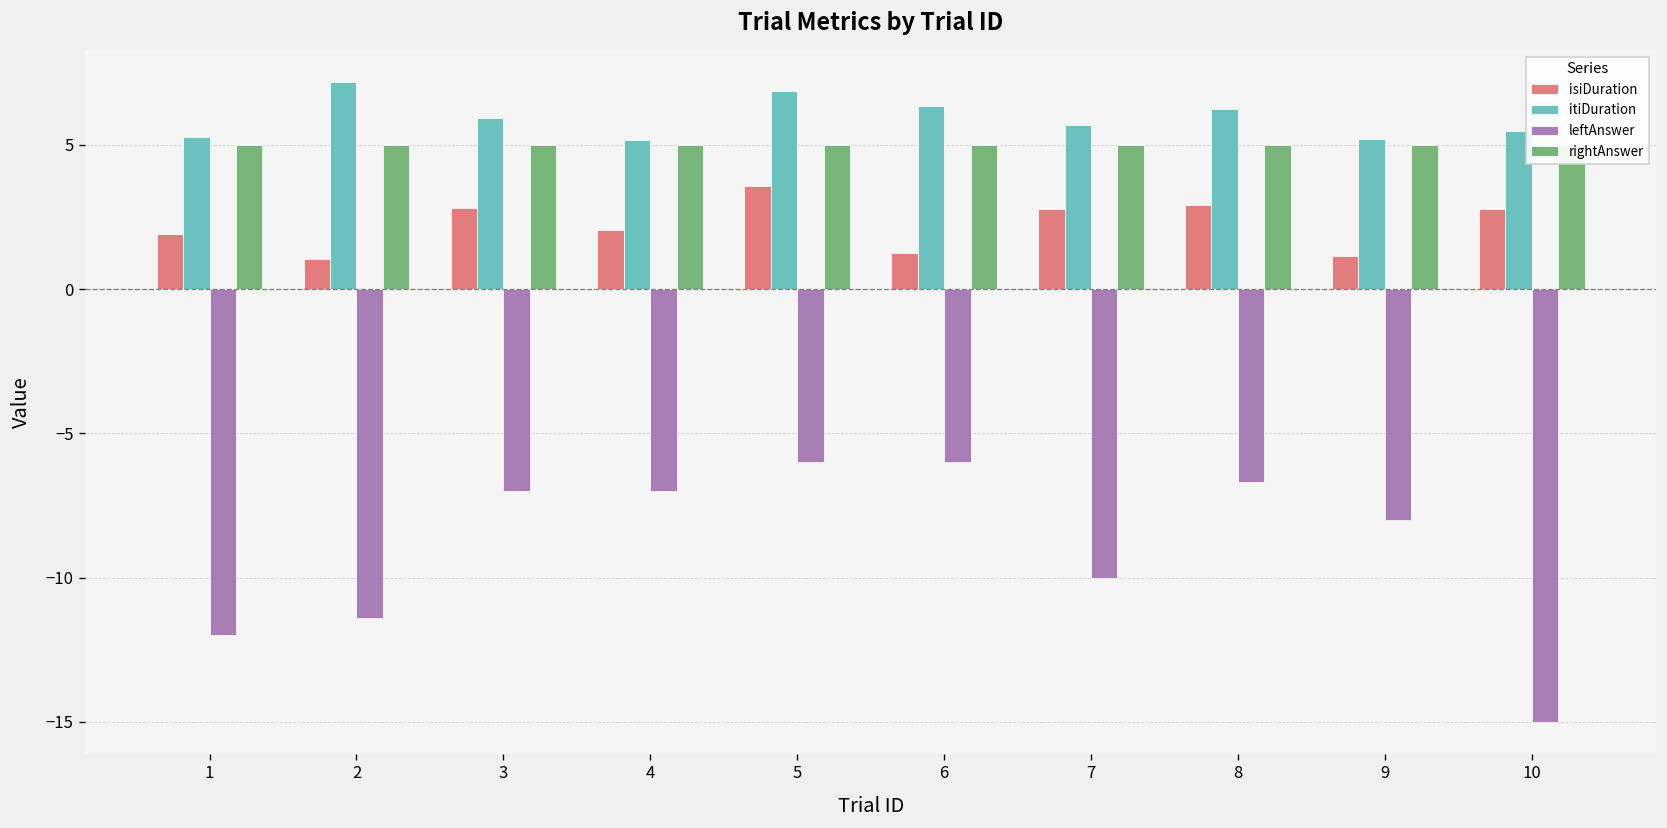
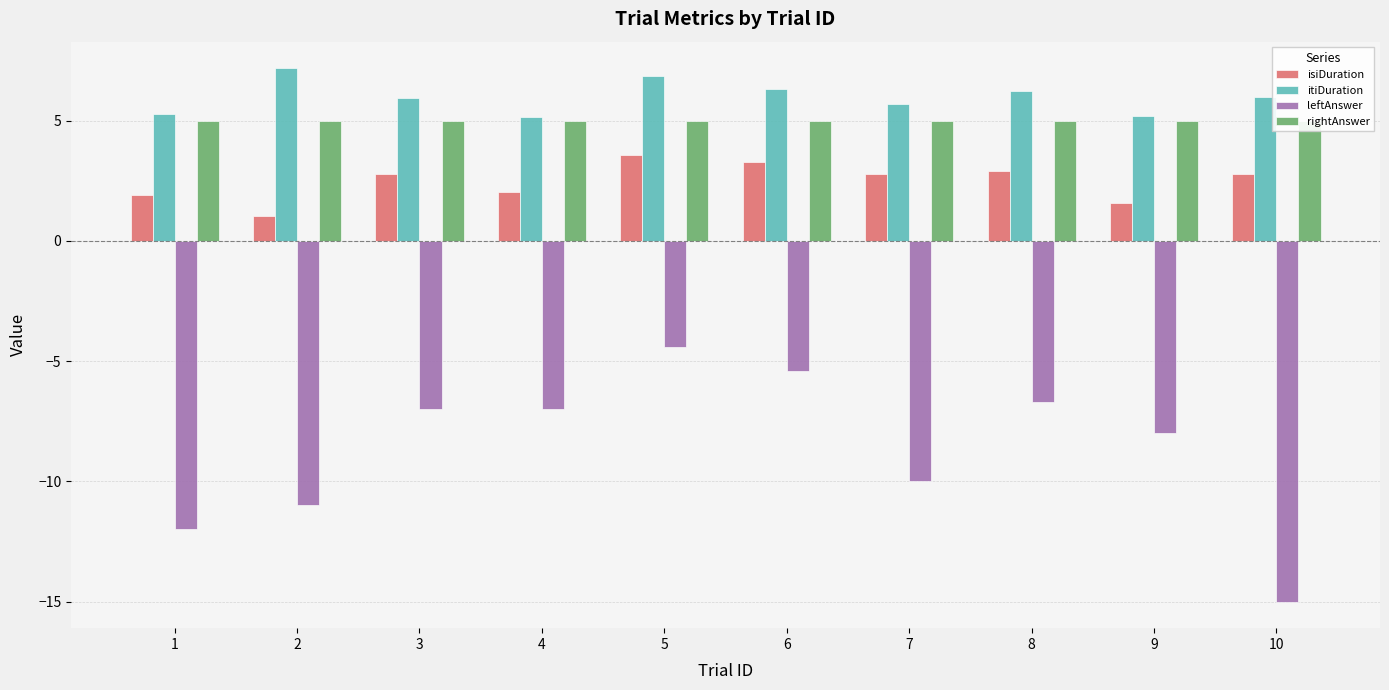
leftAnswer, 2: -11.4 -> -11.0
leftAnswer, 5: -6.0 -> -4.4
isiDuration, 6: 1.2 -> 3.3
leftAnswer, 6: -6.0 -> -5.4
isiDuration, 9: 1.2 -> 1.6
itiDuration, 10: 5.5 -> 6.0
